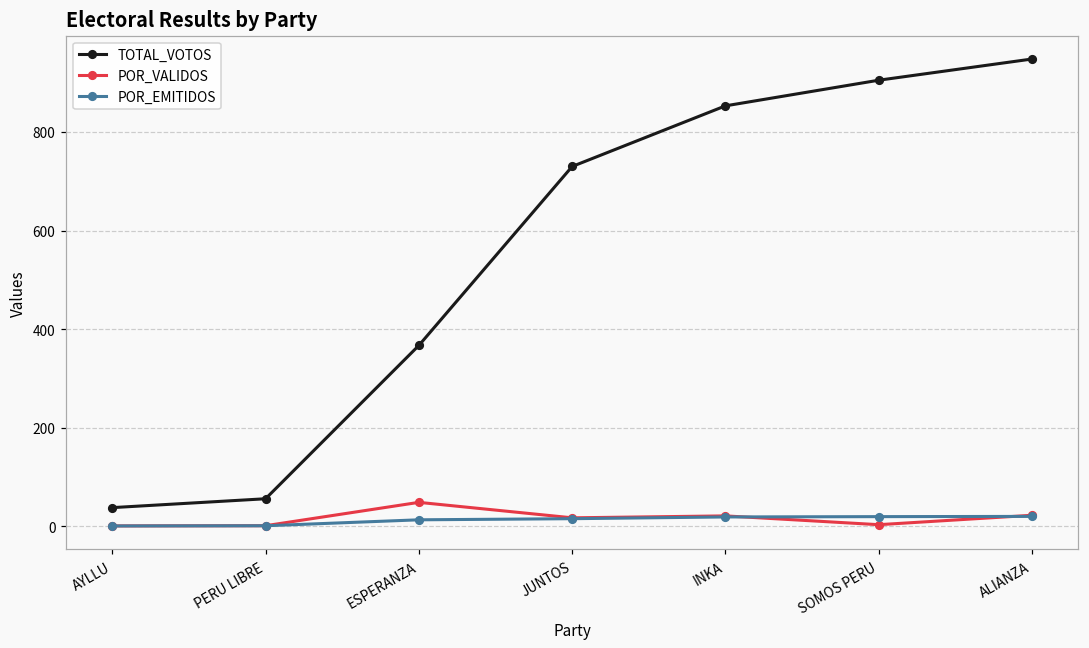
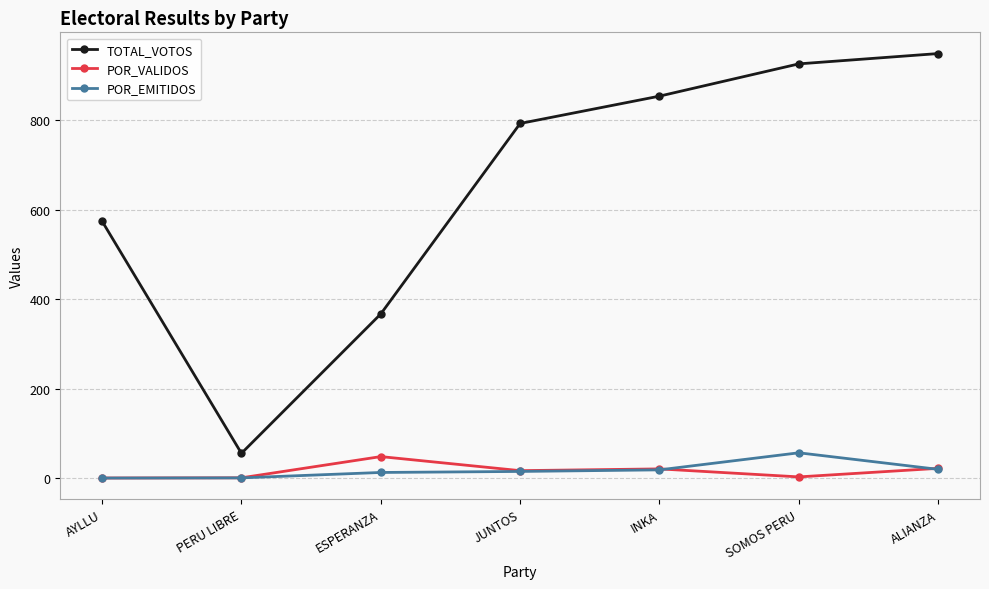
TOTAL_VOTOS, AYLLU: 40 -> 570
TOTAL_VOTOS, JUNTOS: 730 -> 790
TOTAL_VOTOS, SOMOS PERU: 910 -> 930
POR_EMITIDOS, SOMOS PERU: 20 -> 60
